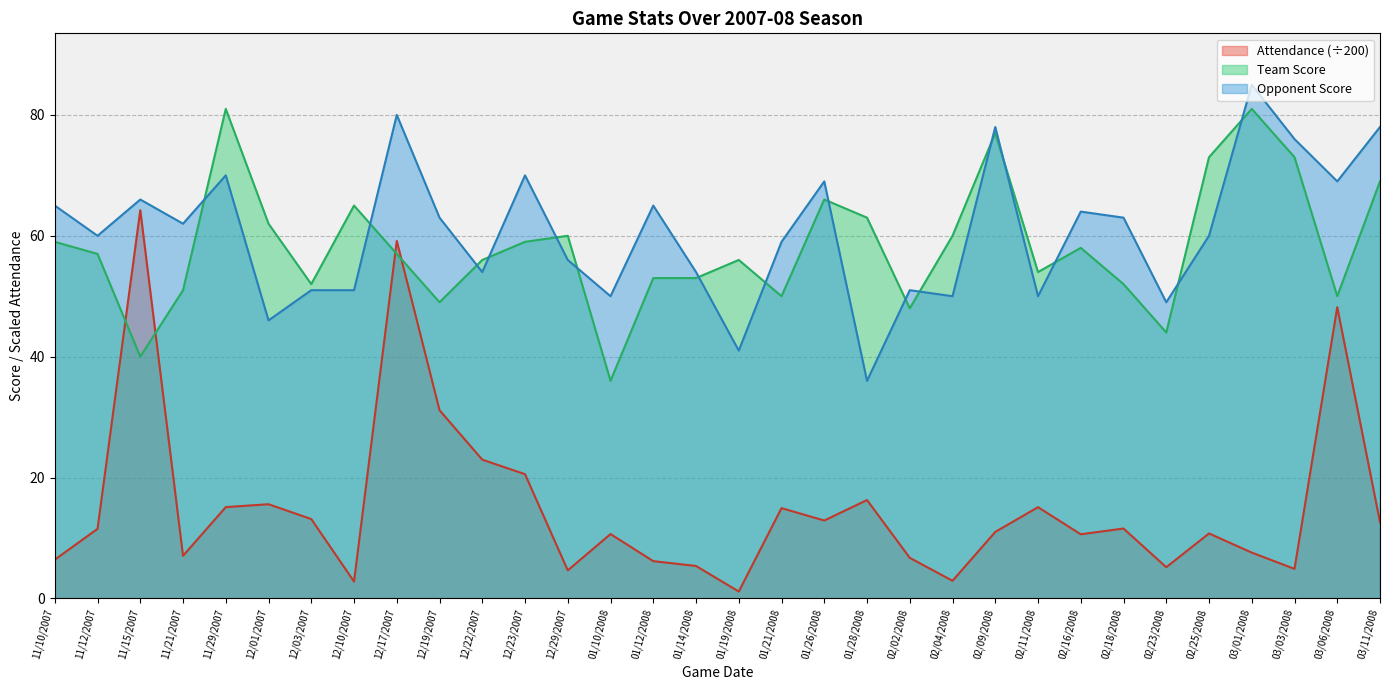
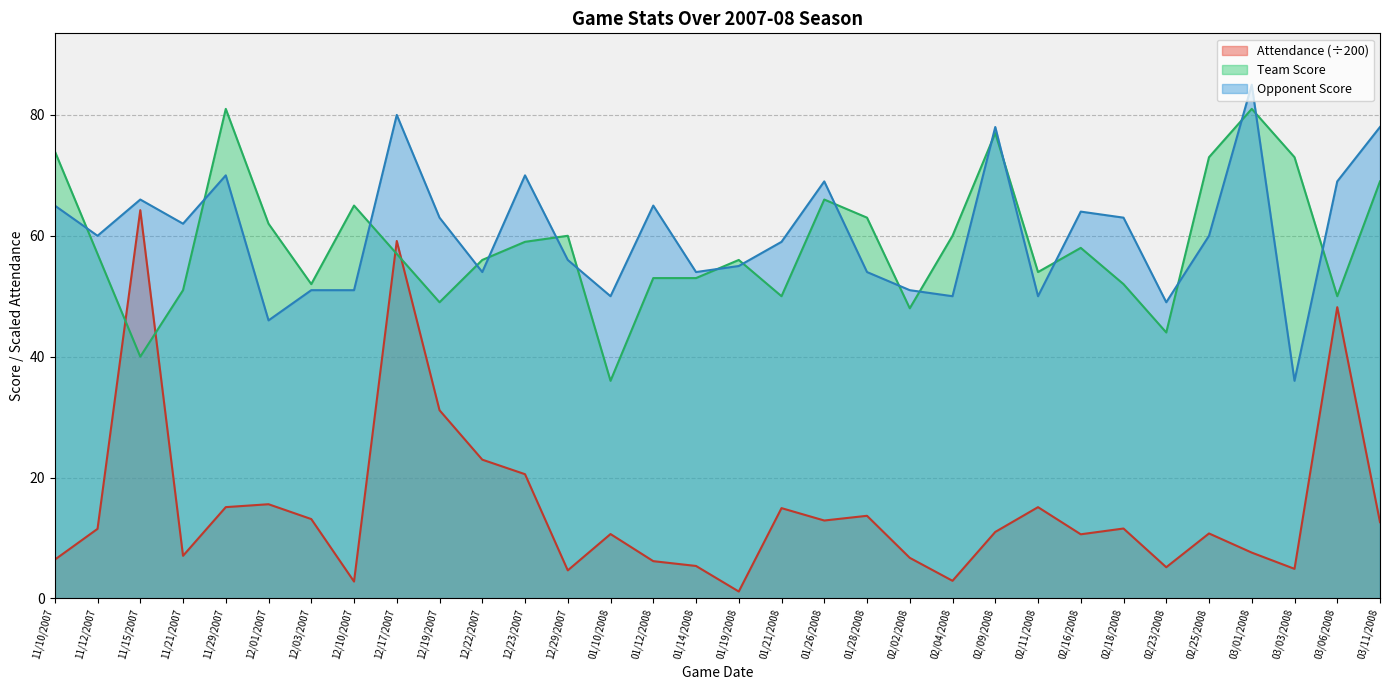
Team Score, 11/10/2007: 59 -> 74
Opponent Score, 01/19/2008: 41 -> 55
Attendance (÷200), 01/28/2008: 16 -> 14
Opponent Score, 01/28/2008: 36 -> 54
Opponent Score, 03/03/2008: 76 -> 36
